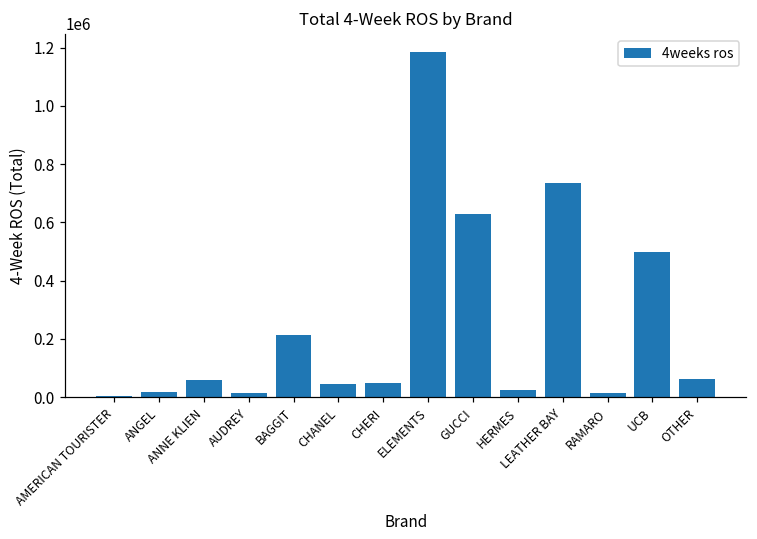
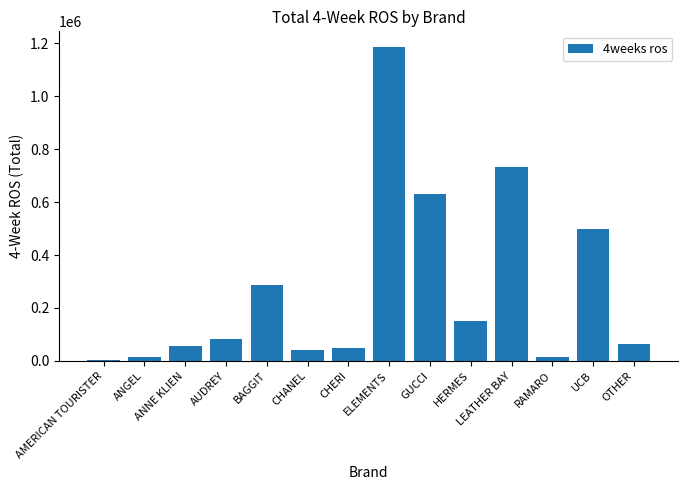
AUDREY: 20000 -> 80000
BAGGIT: 210000 -> 290000
HERMES: 20000 -> 150000
